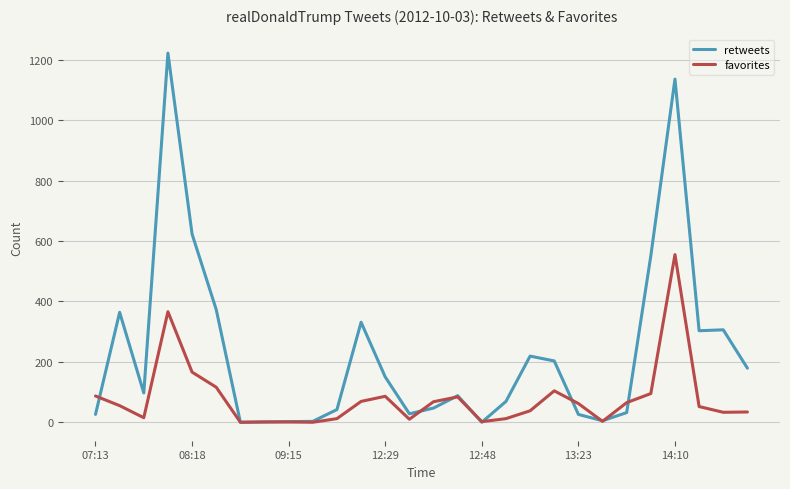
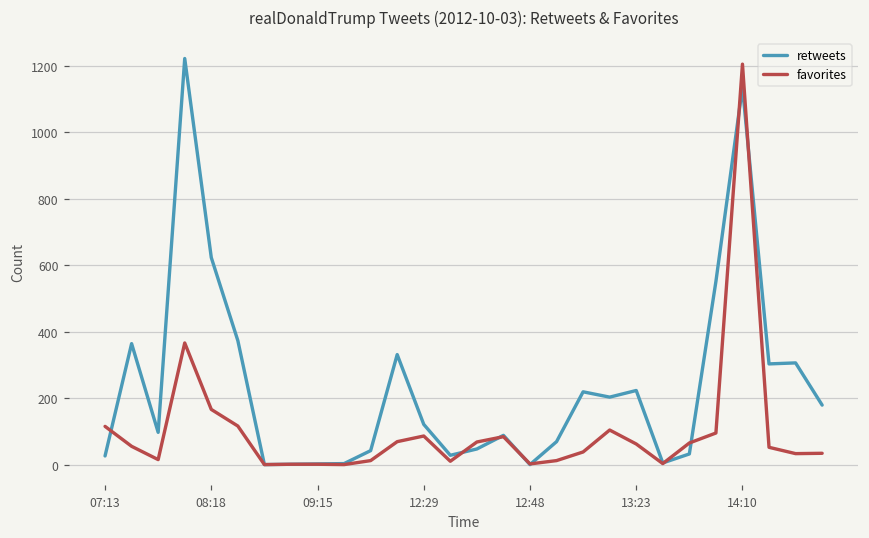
favorites, 07:13: 90 -> 120
retweets, 12:29: 150 -> 120
retweets, 13:23: 30 -> 220
favorites, 14:10: 560 -> 1210
